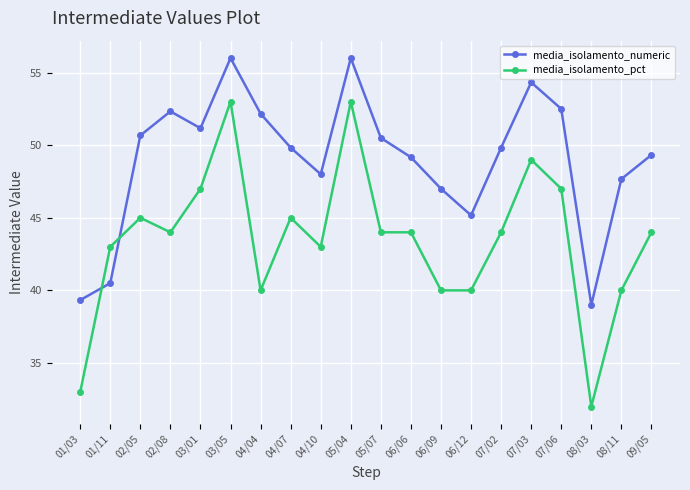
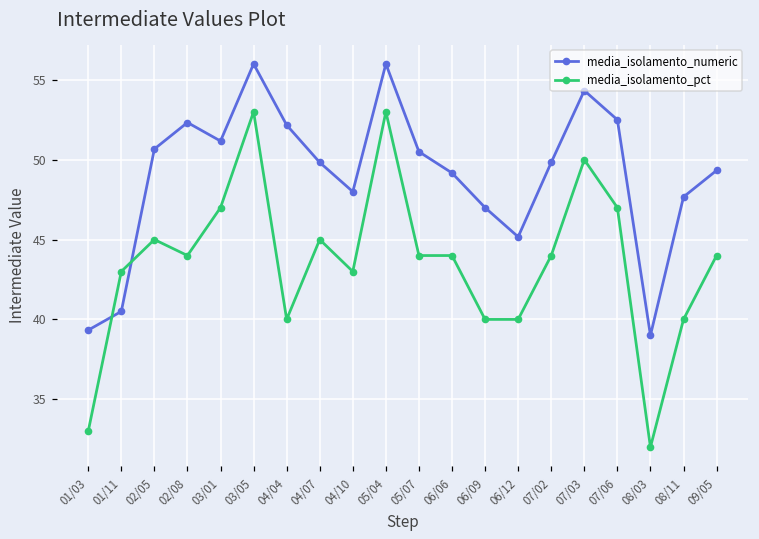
media_isolamento_pct, 07/03: 49 -> 50
